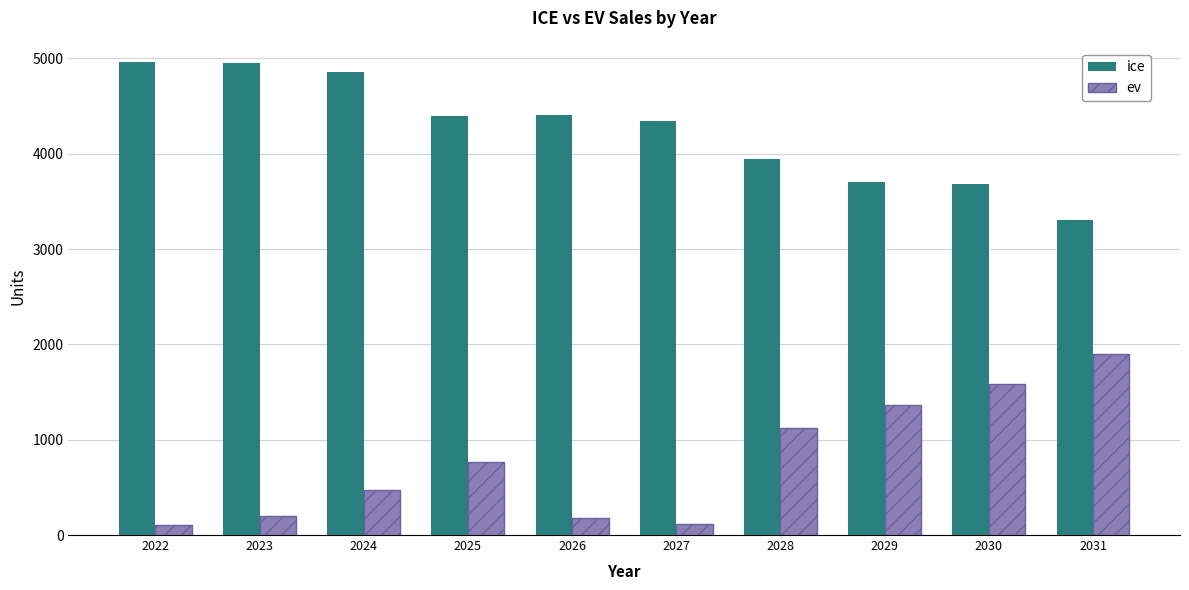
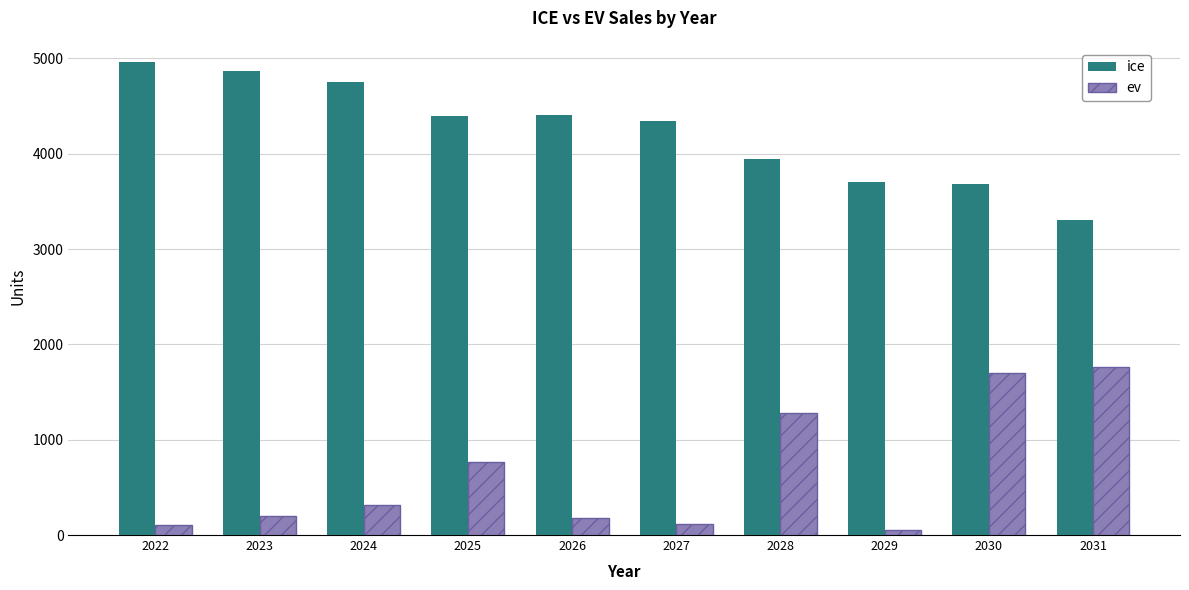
ice, 2023: 5000 -> 4900
ice, 2024: 4900 -> 4700
ev, 2024: 500 -> 300
ev, 2028: 1100 -> 1300
ev, 2029: 1400 -> 100
ev, 2030: 1600 -> 1700
ev, 2031: 1900 -> 1800
